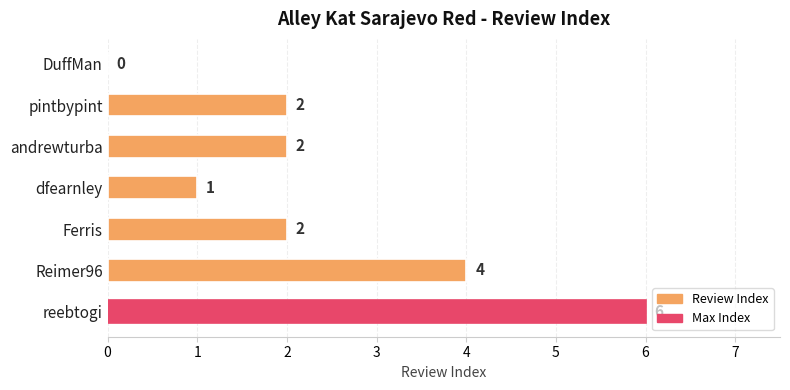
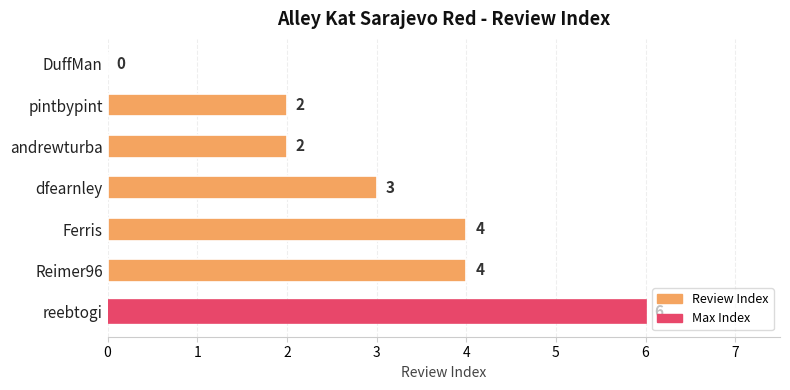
dfearnley: 1 -> 3
Ferris: 2 -> 4
